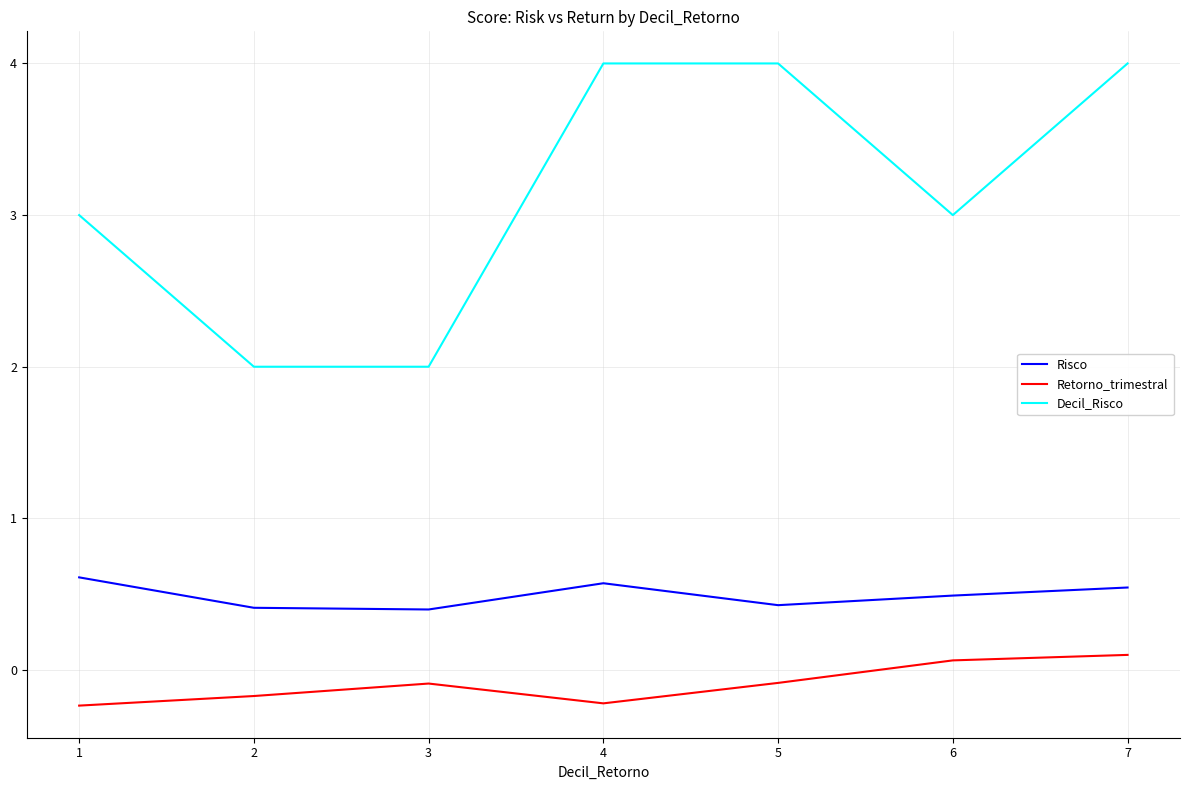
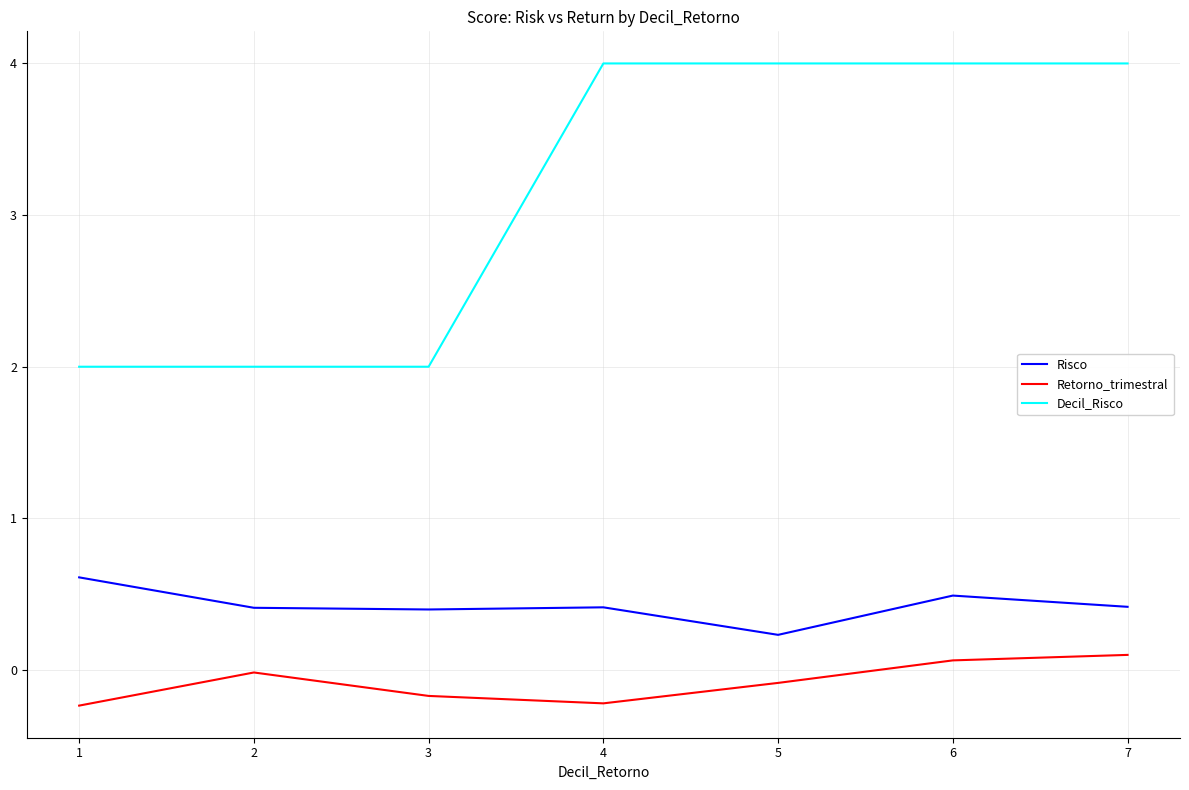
Decil_Risco, 1: 3 -> 2
Retorno_trimestral, 2: -0.17 -> -0.02
Retorno_trimestral, 3: -0.09 -> -0.17
Risco, 4: 0.57 -> 0.41
Risco, 5: 0.43 -> 0.23
Decil_Risco, 6: 3 -> 4
Risco, 7: 0.54 -> 0.42
